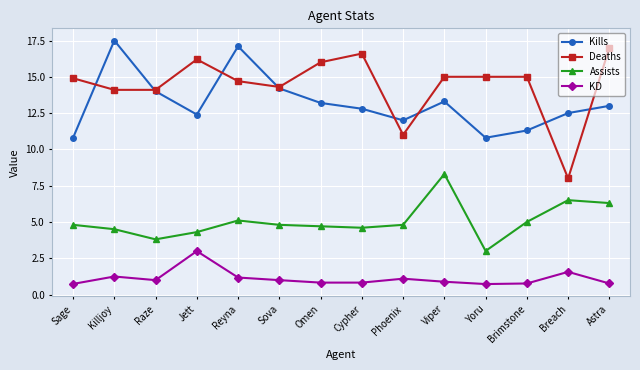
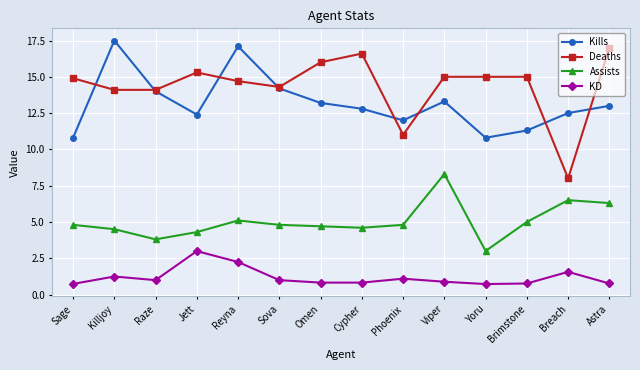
Deaths, Jett: 16.2 -> 15.3
KD, Reyna: 1.2 -> 2.2
